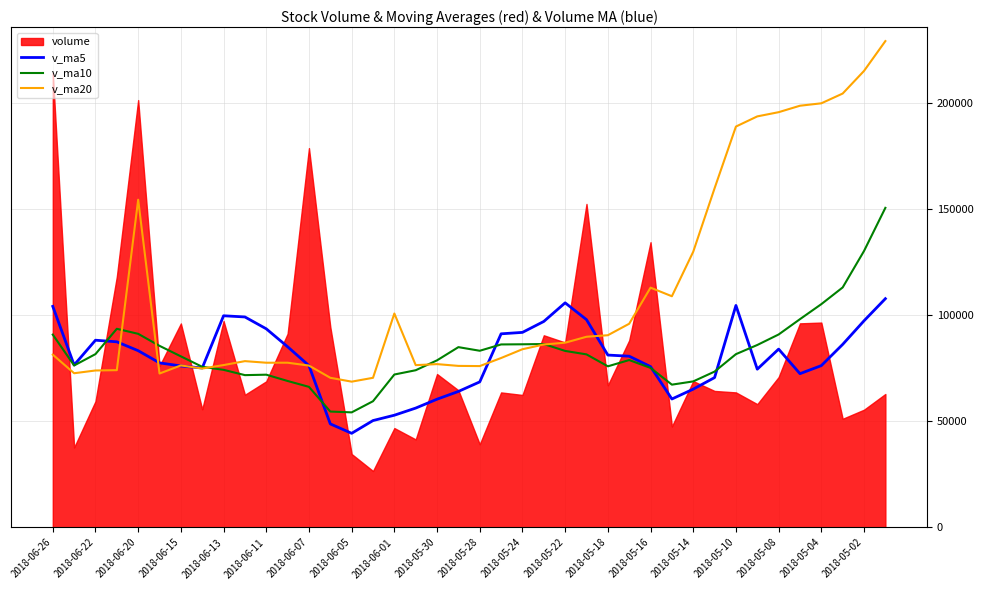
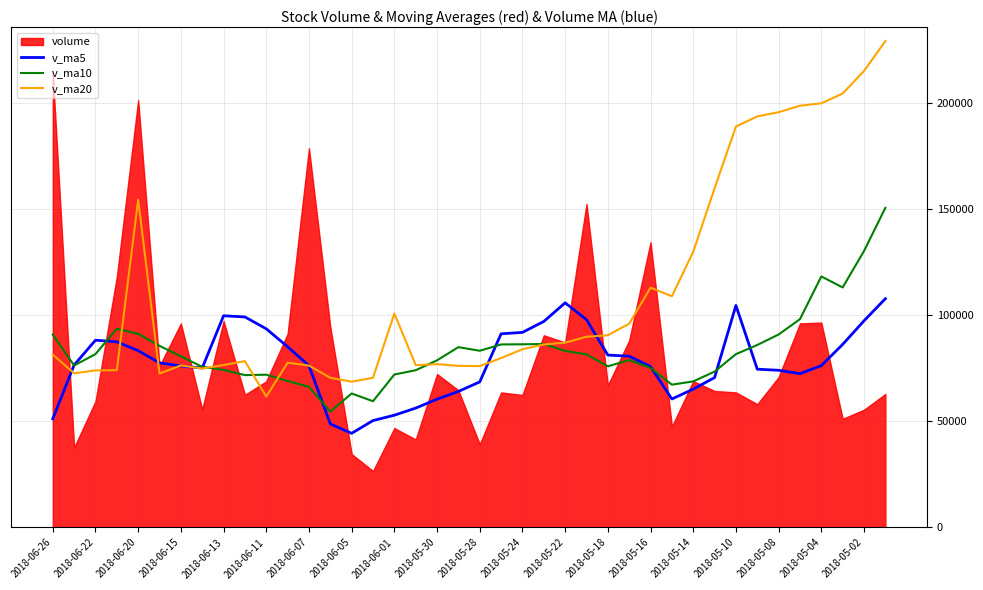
v_ma5, 2018-06-26: 104000 -> 51000
v_ma20, 2018-06-11: 78000 -> 62000
v_ma10, 2018-06-05: 54000 -> 63000
v_ma5, 2018-05-08: 84000 -> 74000
v_ma10, 2018-05-04: 105000 -> 118000
